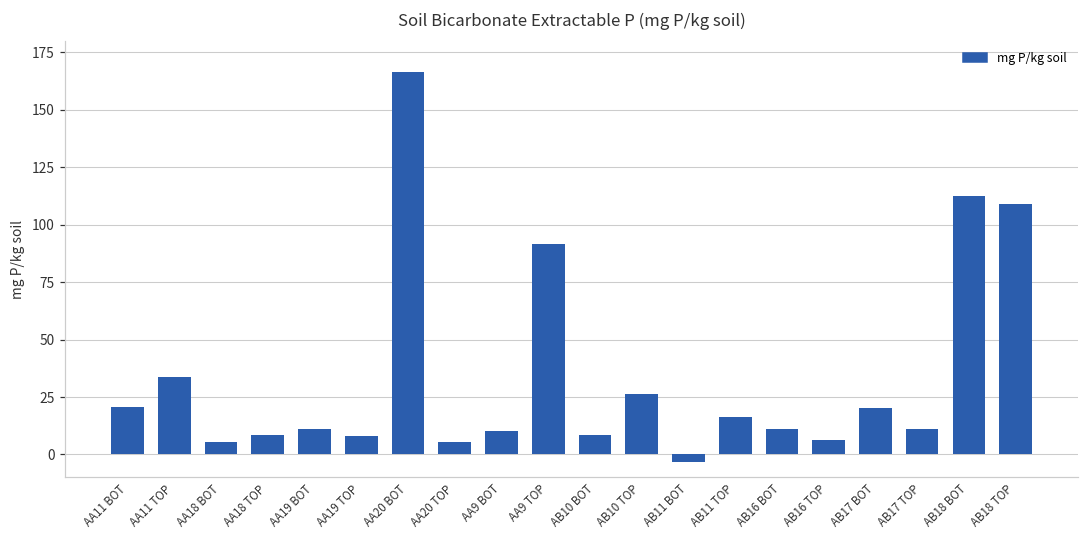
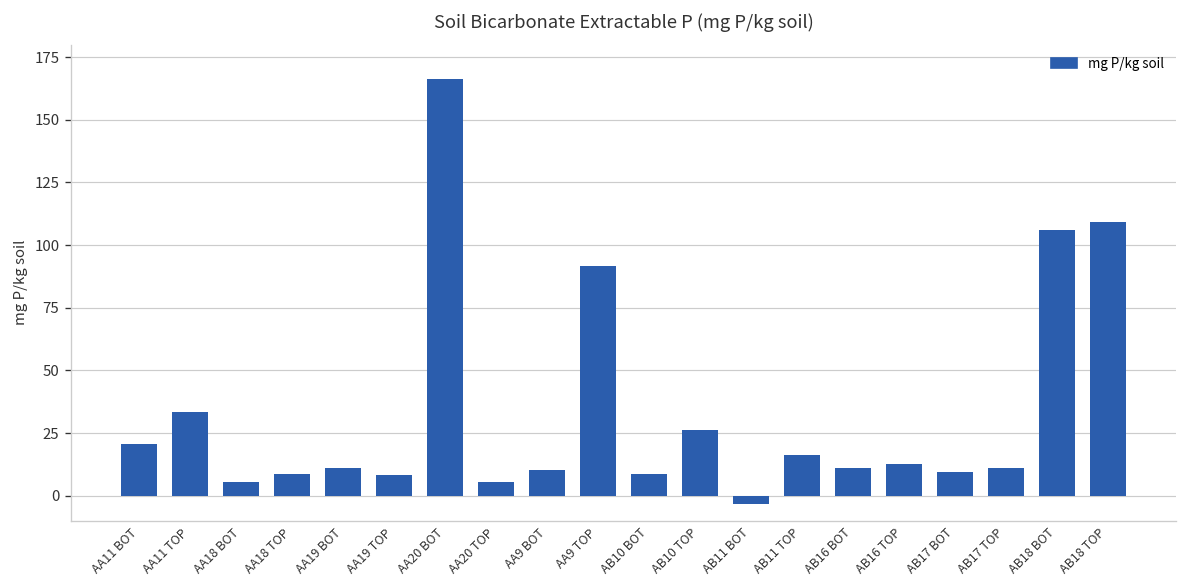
AB16 TOP: 6 -> 13
AB17 BOT: 20 -> 9
AB18 BOT: 113 -> 106
